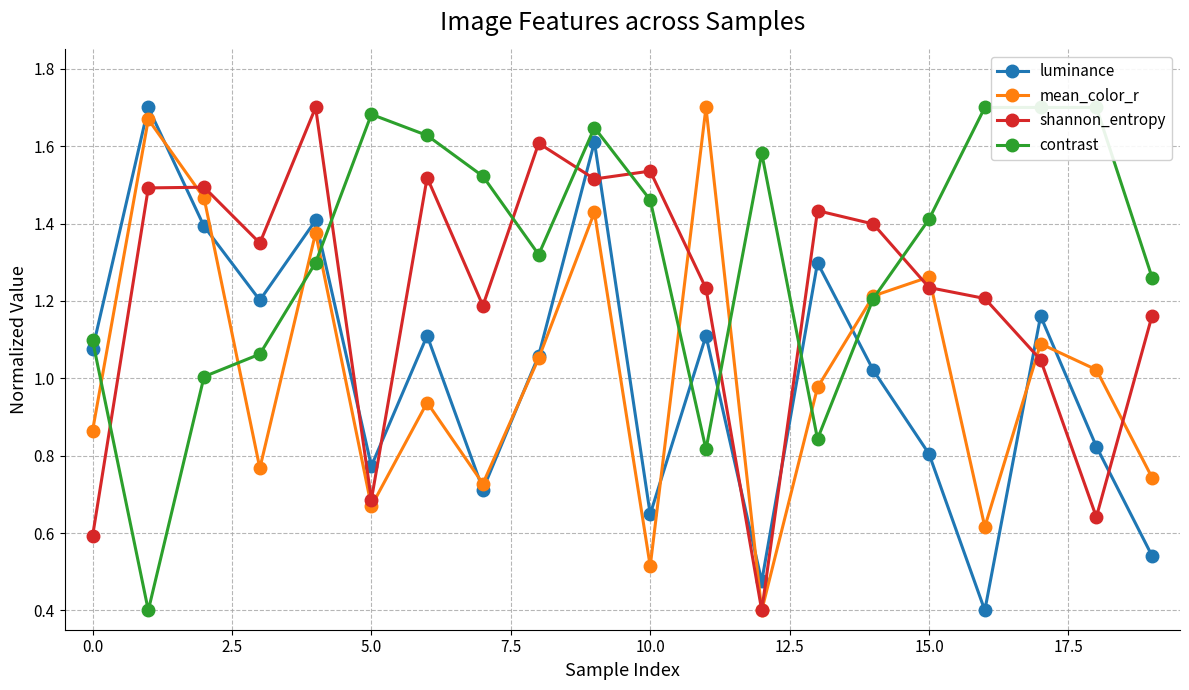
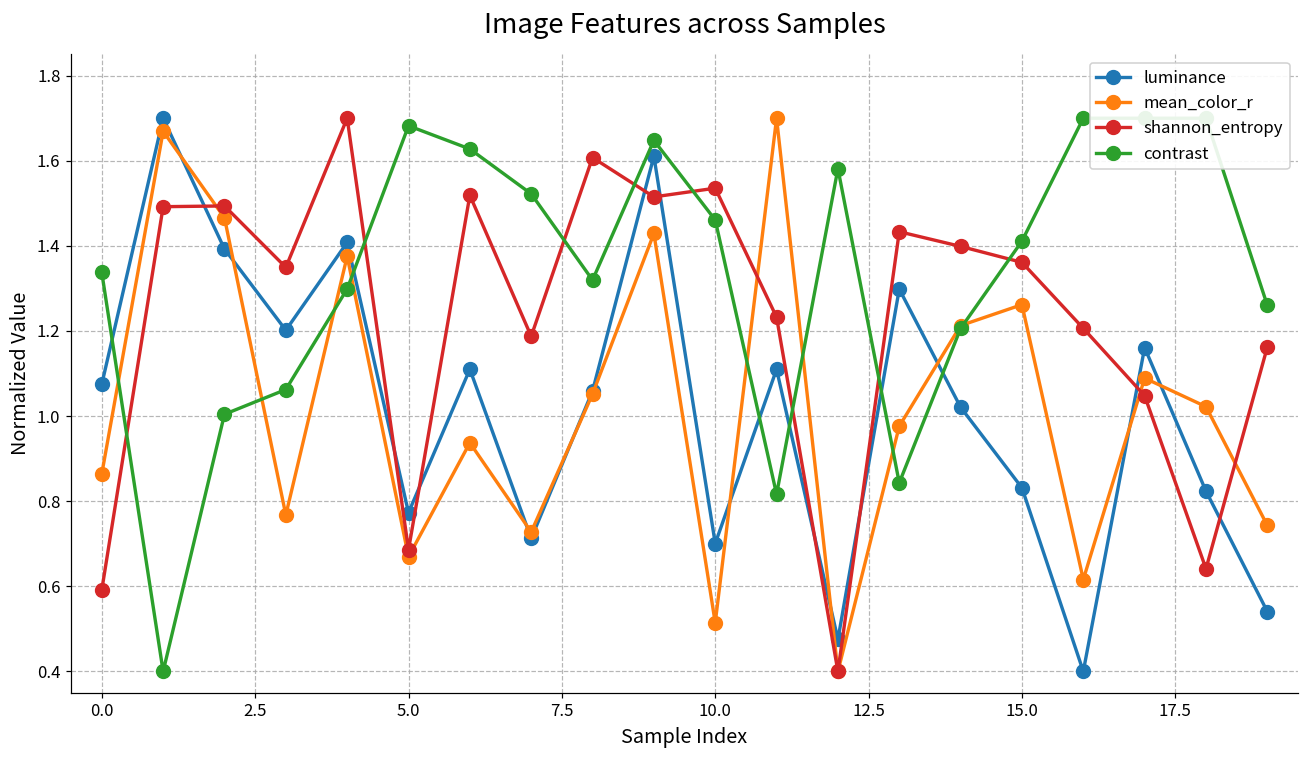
contrast, 0.0: 1.10 -> 1.34
luminance, 10.0: 0.65 -> 0.70
luminance, 15.0: 0.80 -> 0.83
shannon_entropy, 15.0: 1.23 -> 1.36
